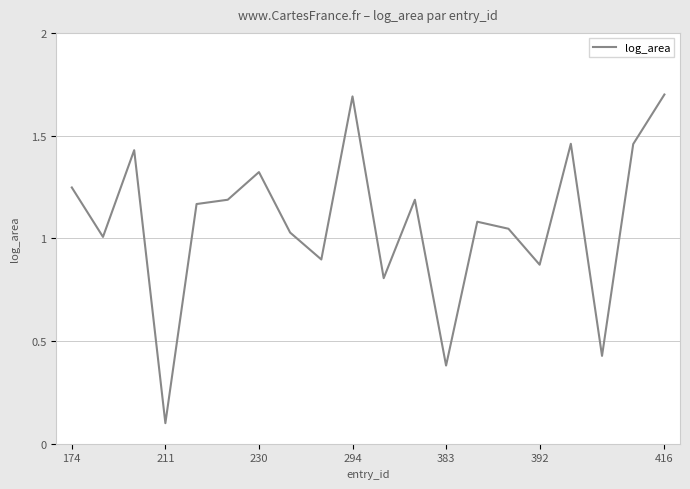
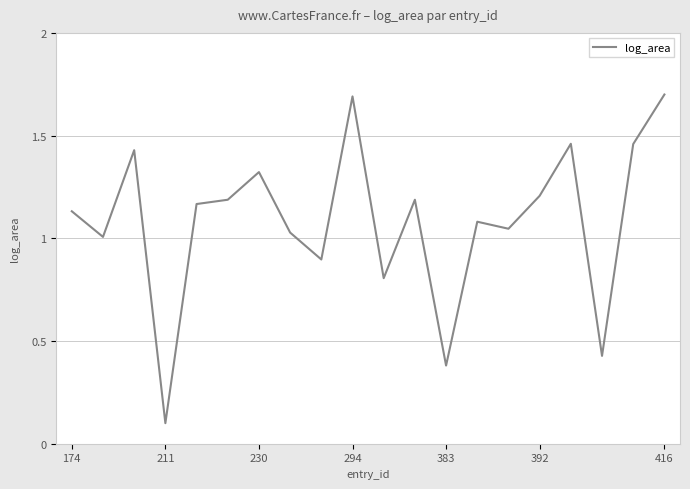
log_area, 174: 1.25 -> 1.13
log_area, 392: 0.87 -> 1.21
